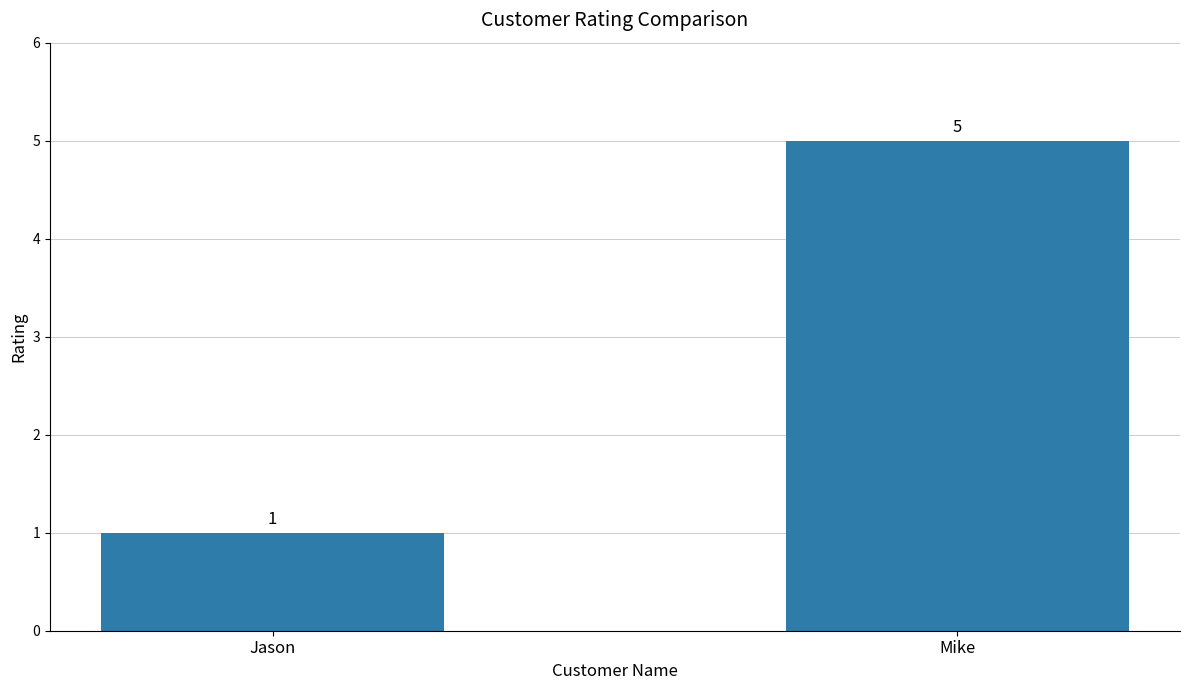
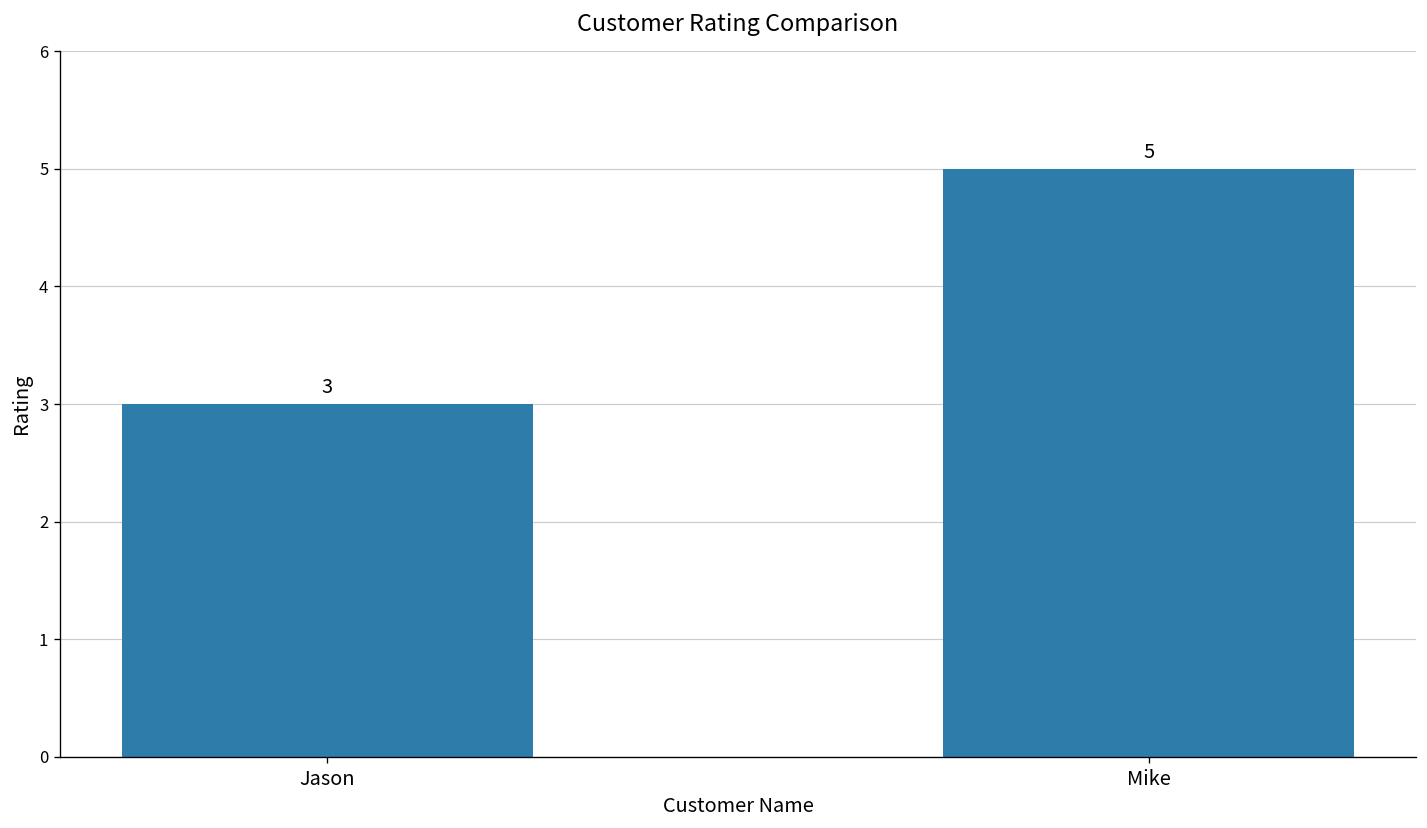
Jason: 1 -> 3
